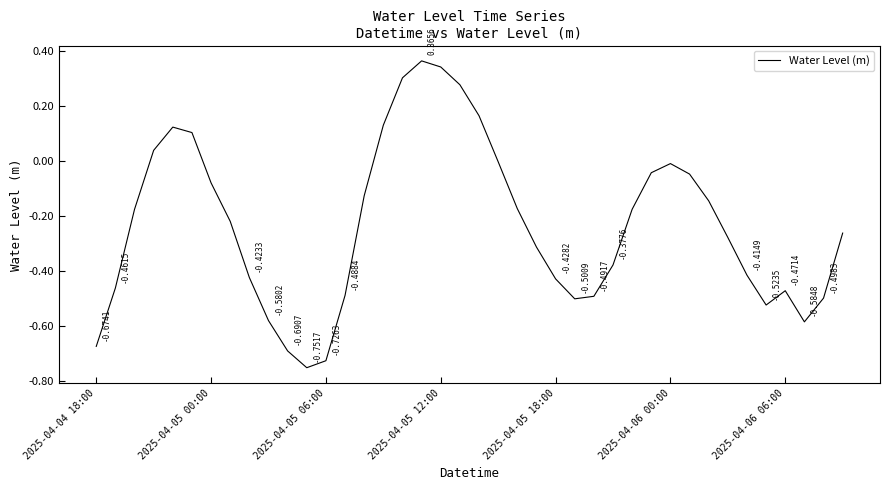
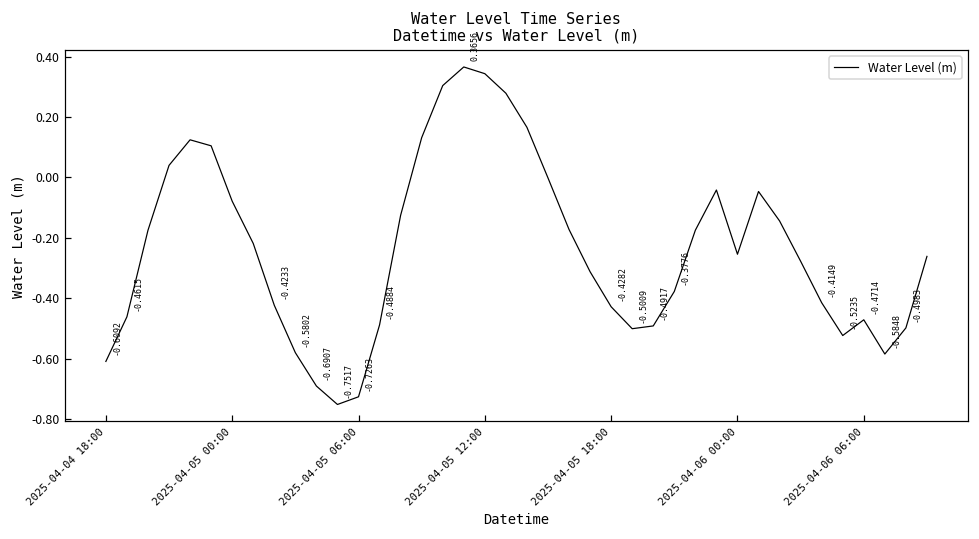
2025-04-04 18:00: -0.6741 -> -0.6092
2025-04-06 00:00: -0.01 -> -0.25
